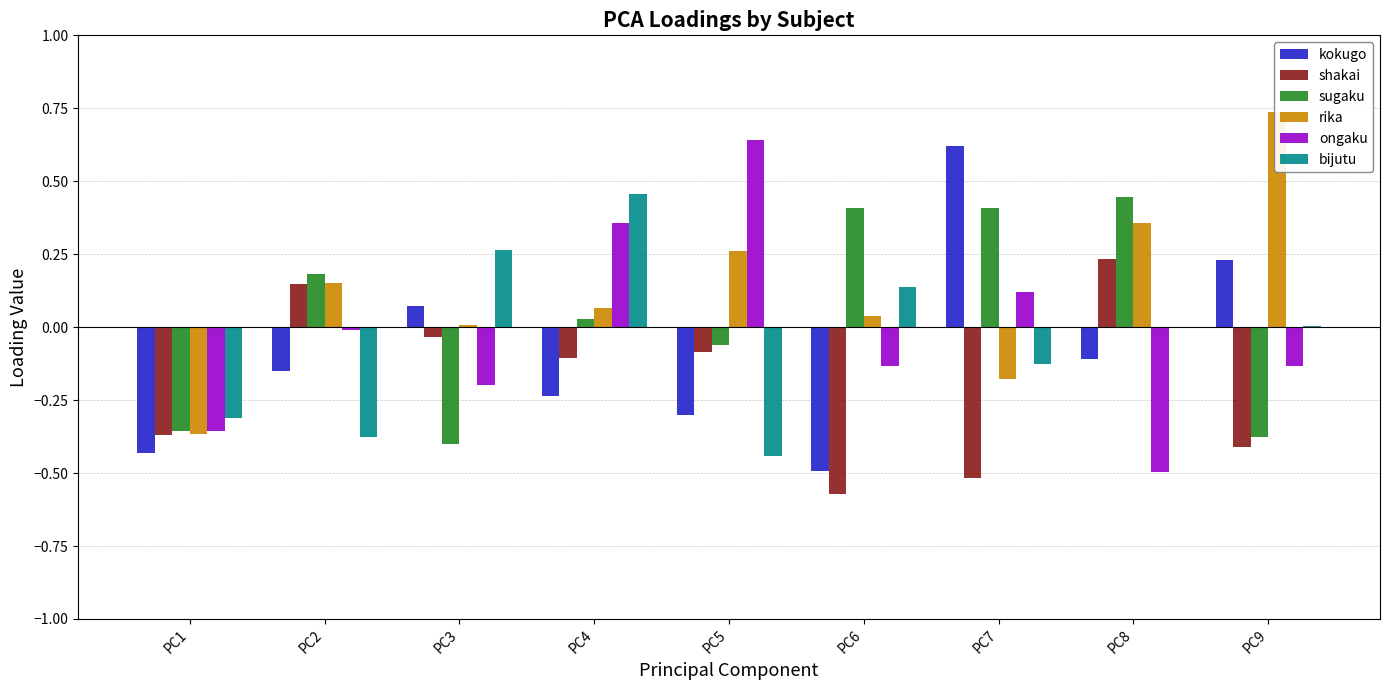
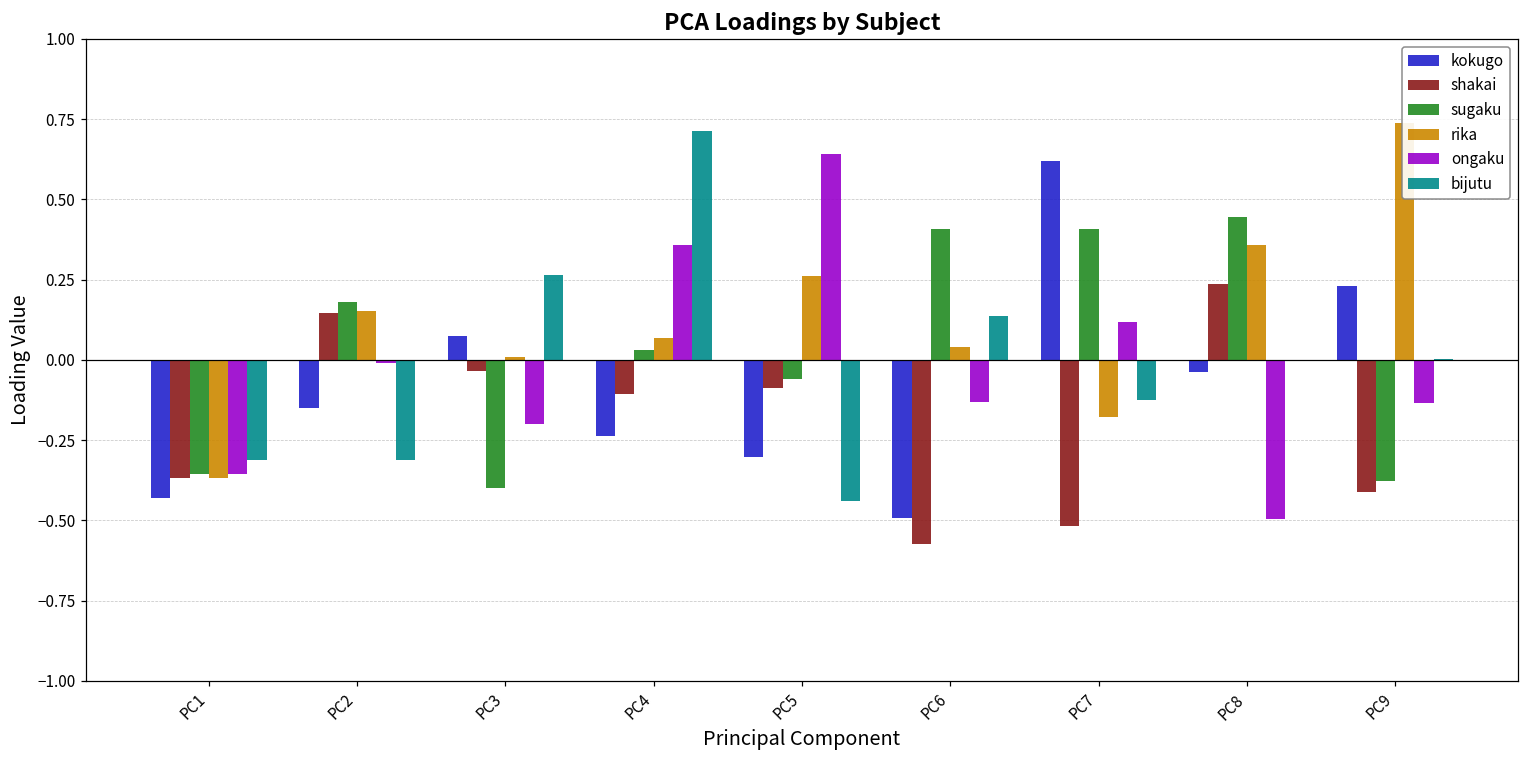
bijutu, PC2: -0.38 -> -0.31
bijutu, PC4: 0.46 -> 0.71
kokugo, PC8: -0.11 -> -0.04
